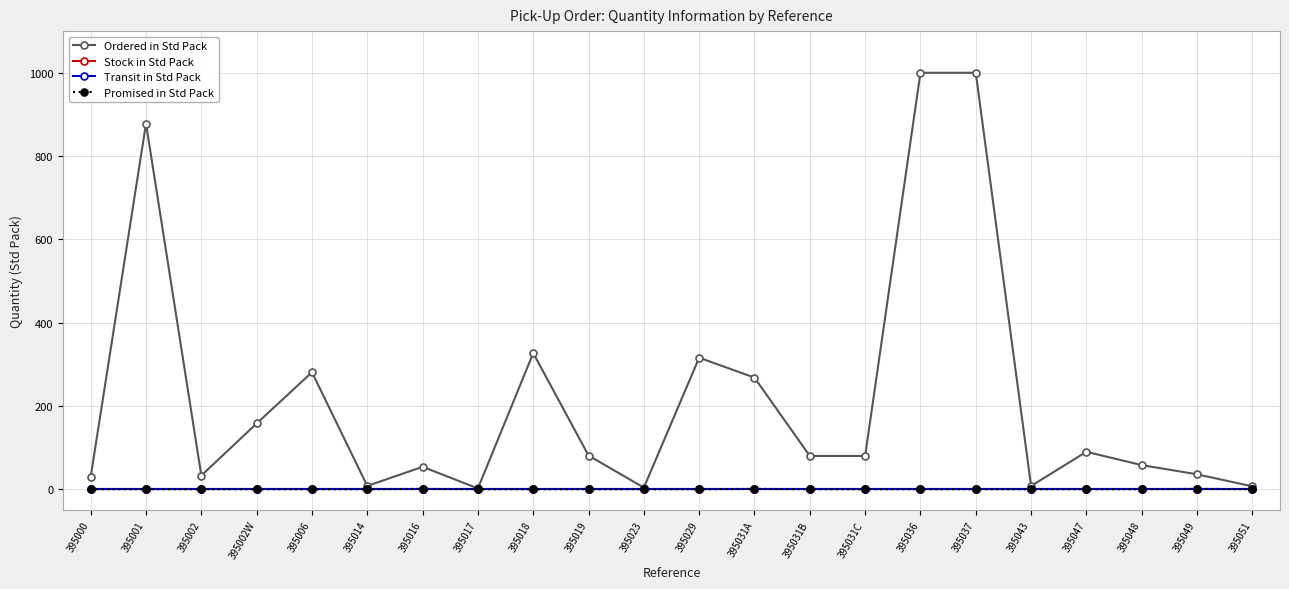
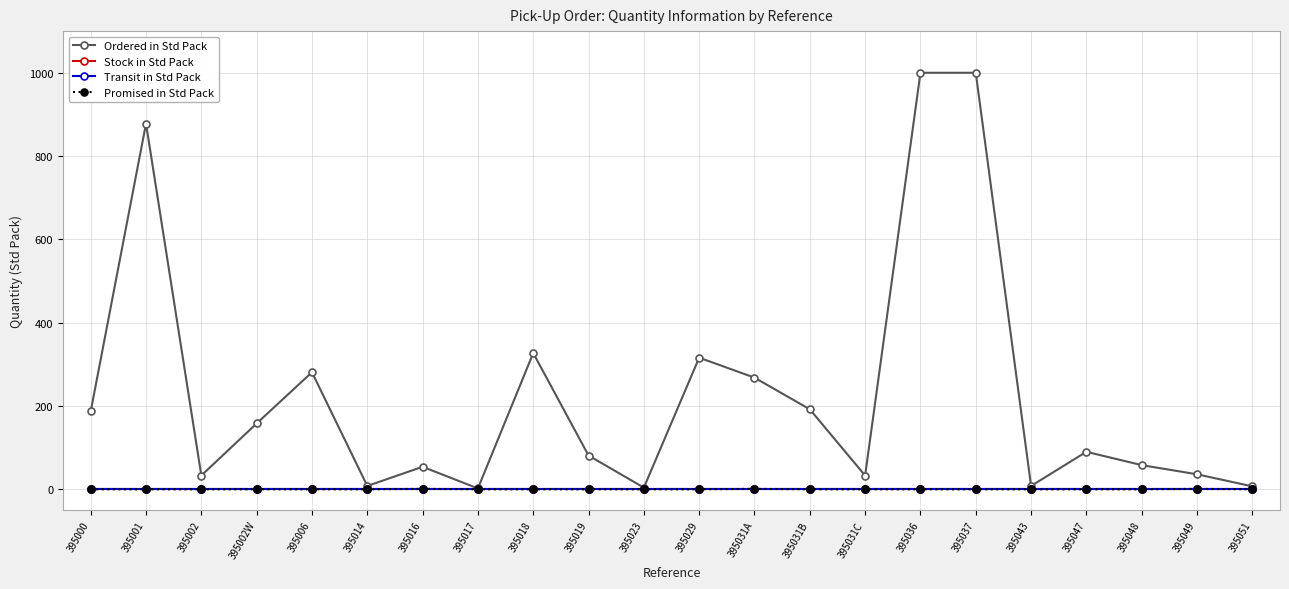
Ordered in Std Pack, 395000: 30 -> 190
Ordered in Std Pack, 395031B: 80 -> 190
Ordered in Std Pack, 395031C: 80 -> 30
